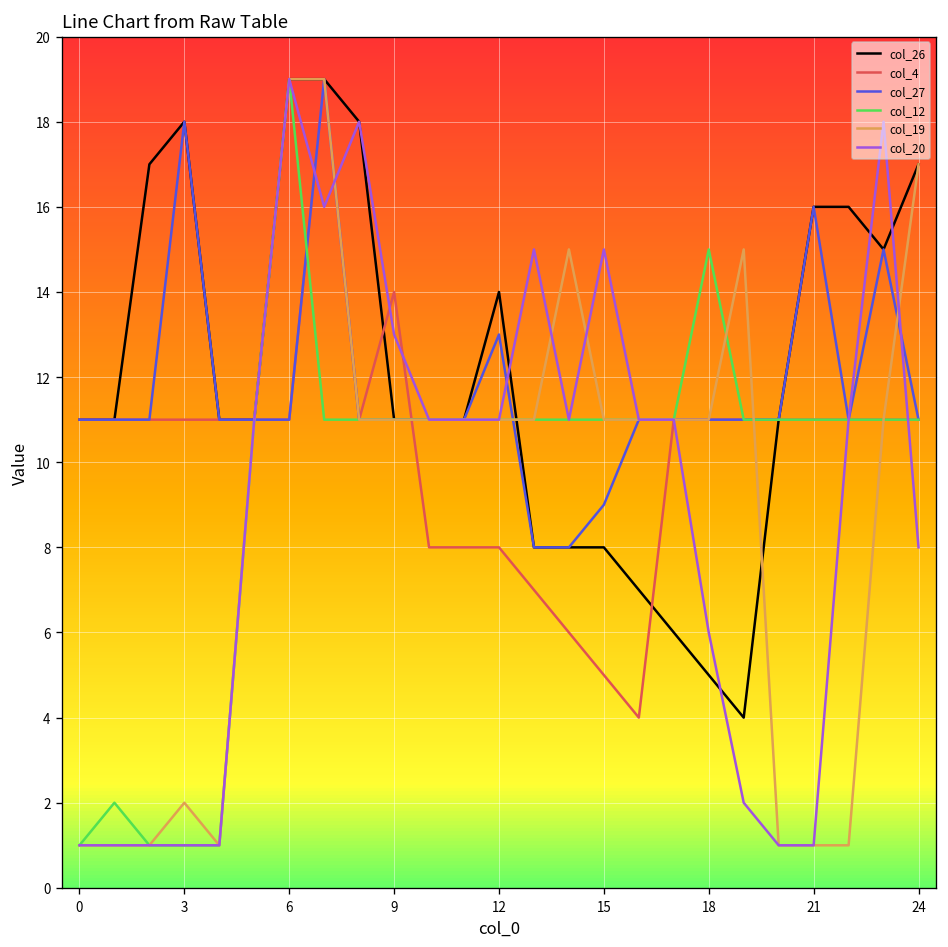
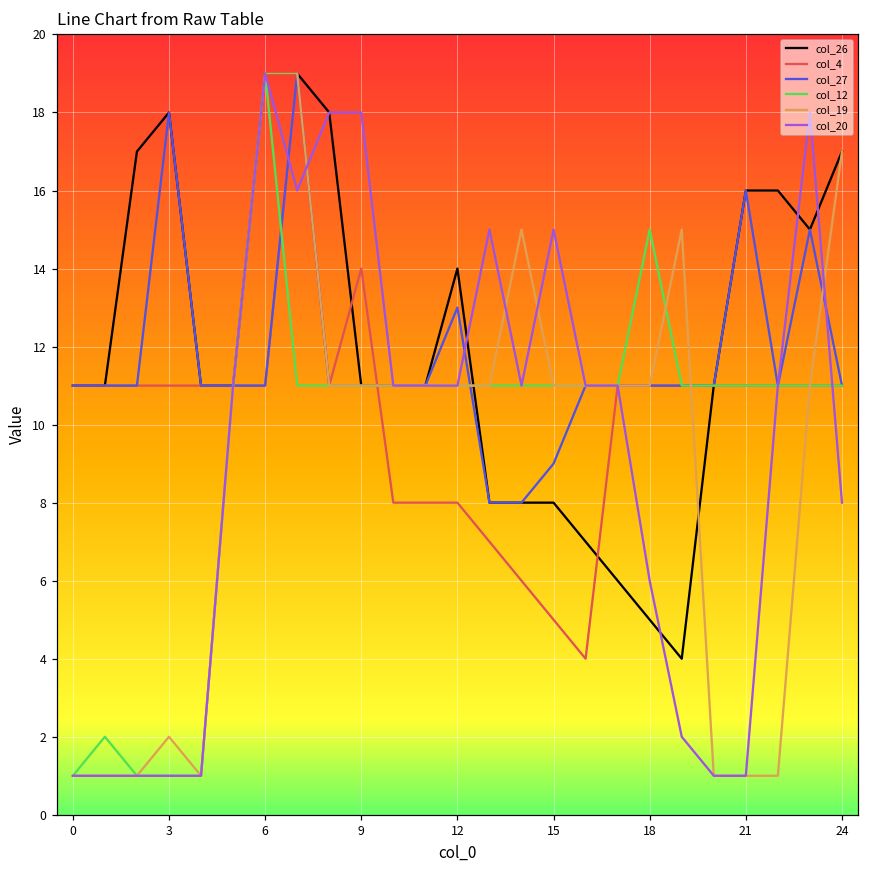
col_20, 9: 13 -> 18
